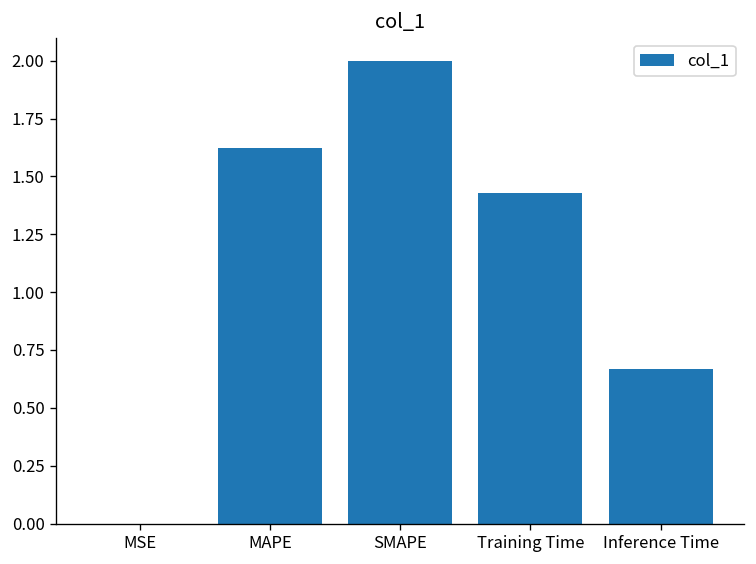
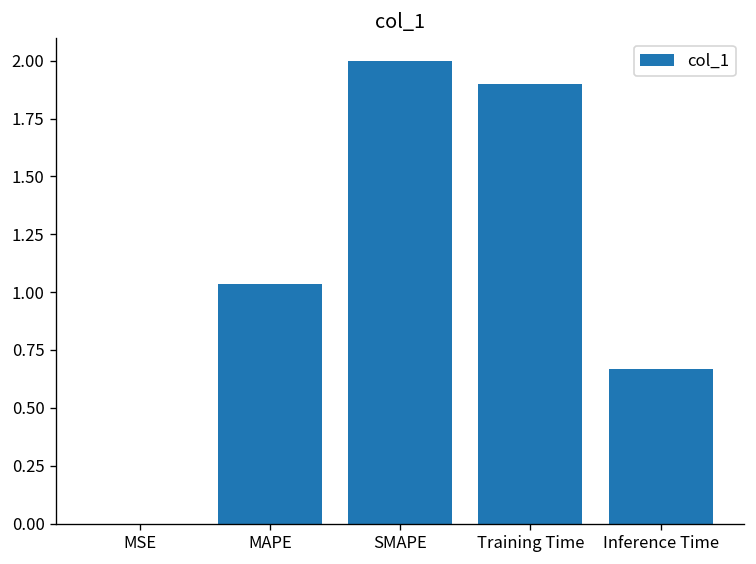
MAPE: 1.62 -> 1.03
Training Time: 1.43 -> 1.90
